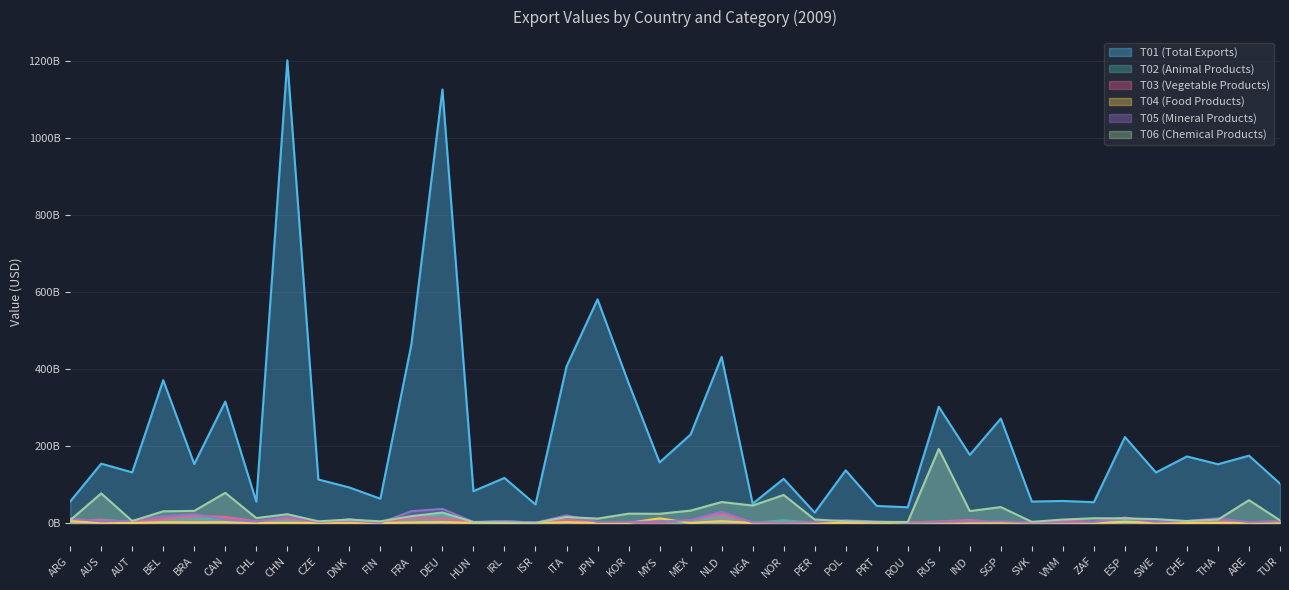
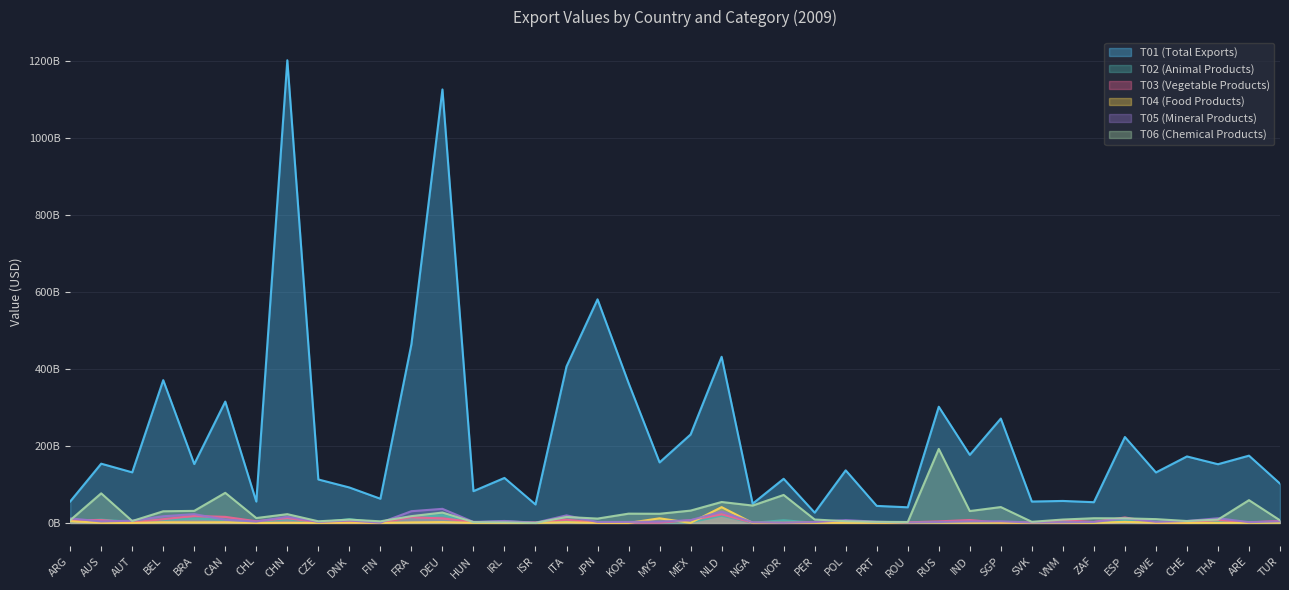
T04 (Food Products), NLD: 0 -> 40000000000
